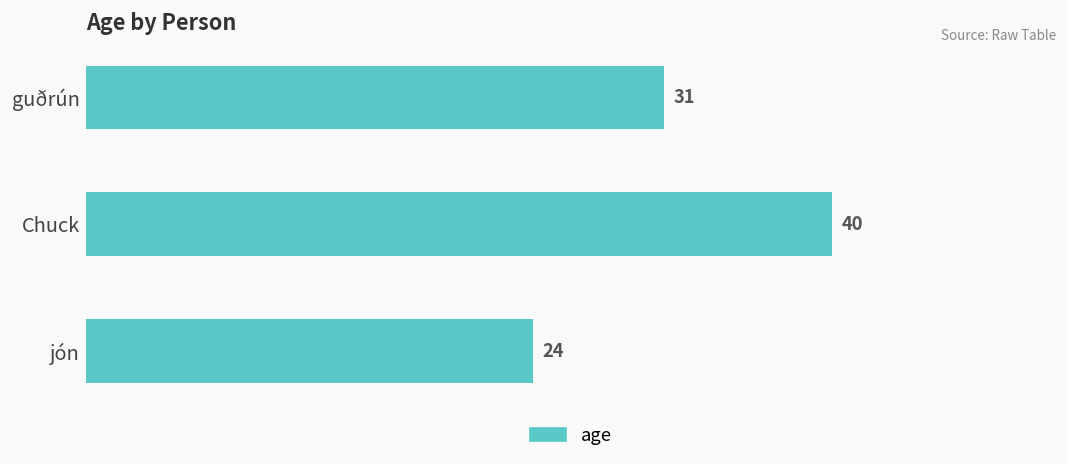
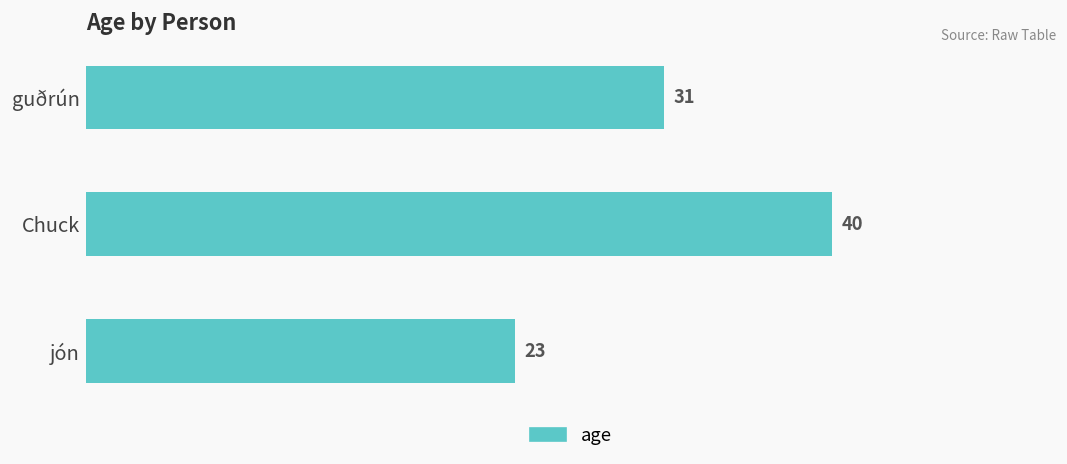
jón: 24 -> 23
